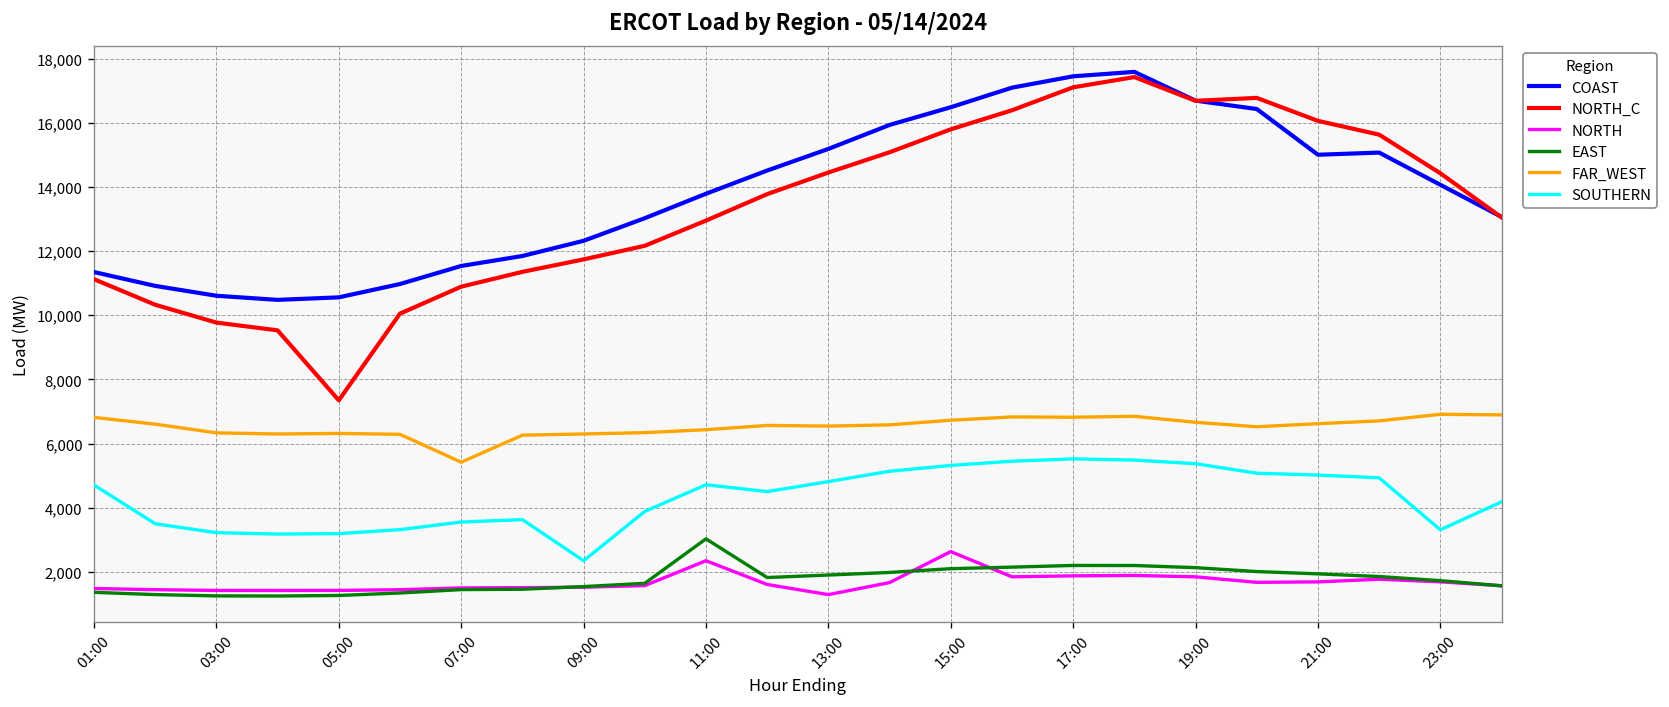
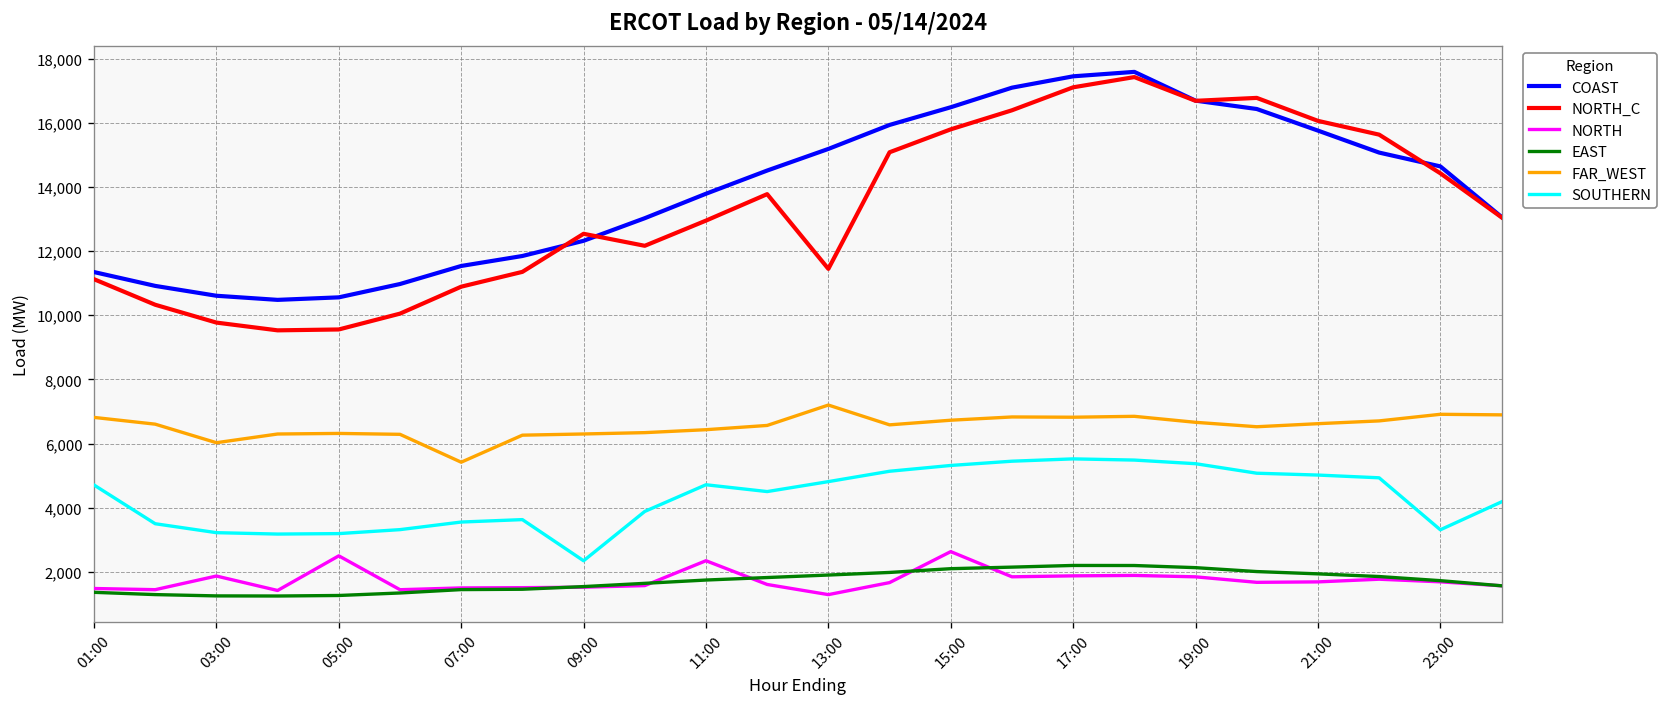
NORTH, 03:00: 1,400 -> 1,900
FAR_WEST, 03:00: 6,300 -> 6,000
NORTH_C, 05:00: 7,300 -> 9,600
NORTH, 05:00: 1,400 -> 2,500
NORTH_C, 09:00: 11,700 -> 12,500
EAST, 11:00: 3,000 -> 1,700
NORTH_C, 13:00: 14,400 -> 11,400
FAR_WEST, 13:00: 6,500 -> 7,200
COAST, 21:00: 15,000 -> 15,800
COAST, 23:00: 14,100 -> 14,600
